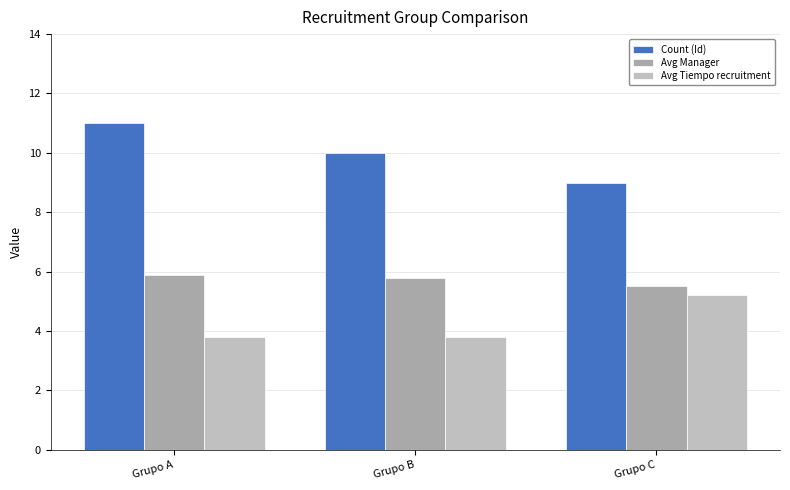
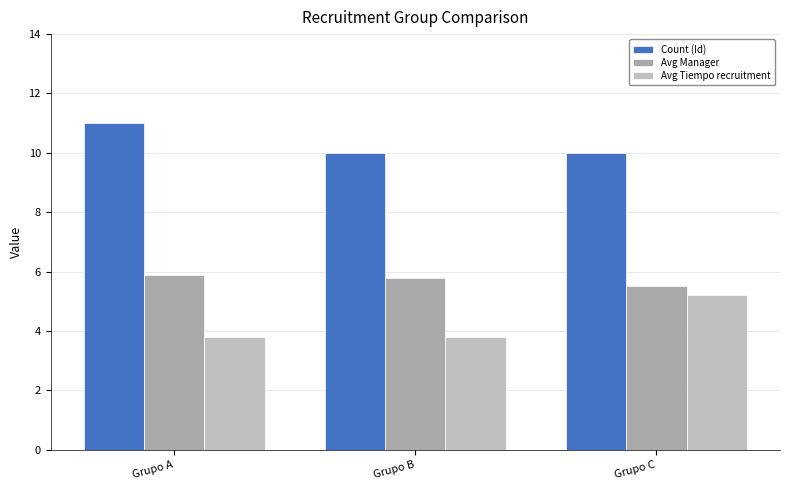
Count (Id), Grupo C: 9 -> 10
